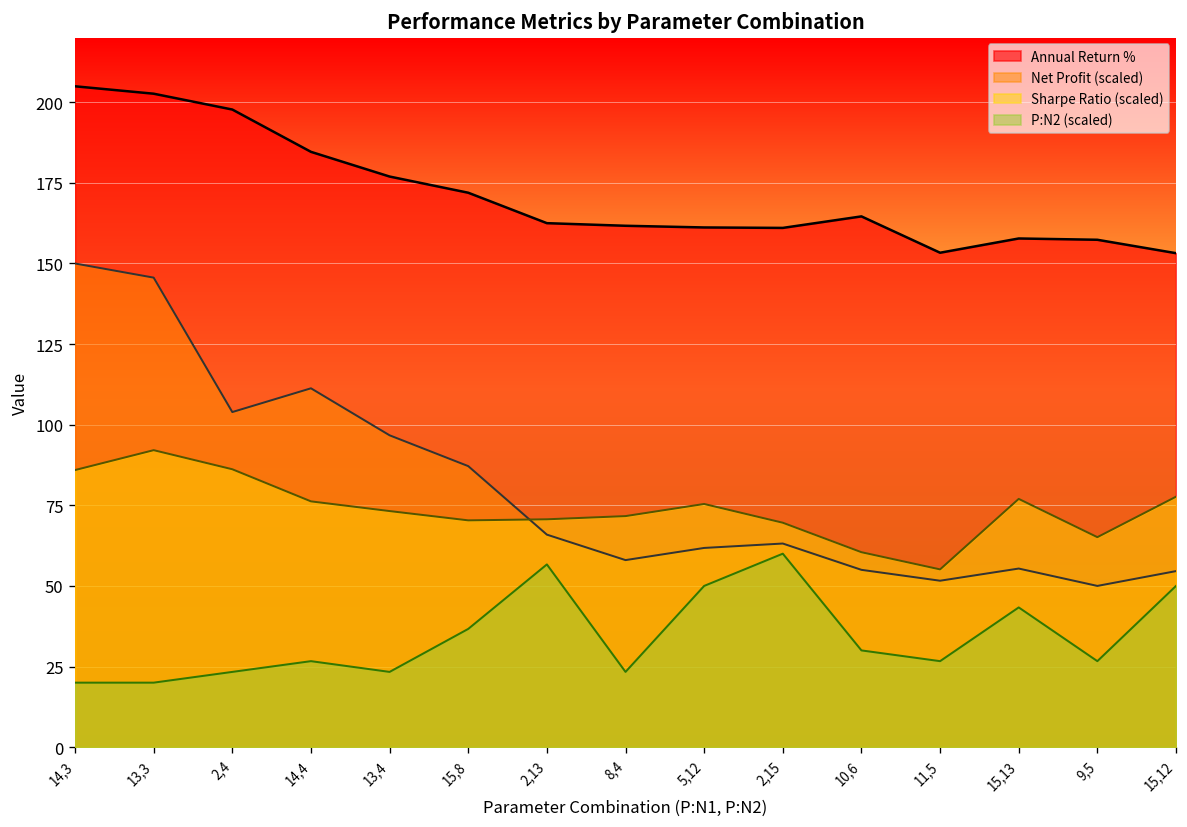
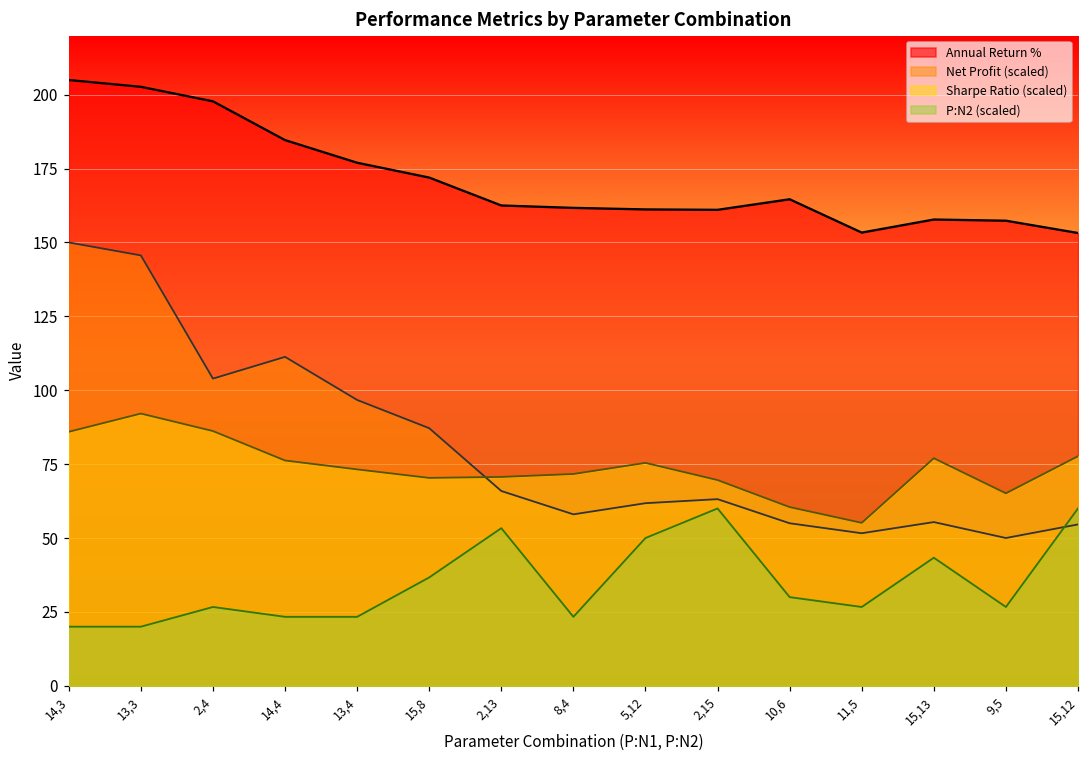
P:N2 (scaled), 2,4: 23 -> 27
P:N2 (scaled), 14,4: 27 -> 23
P:N2 (scaled), 2,13: 57 -> 53
P:N2 (scaled), 15,12: 50 -> 60
